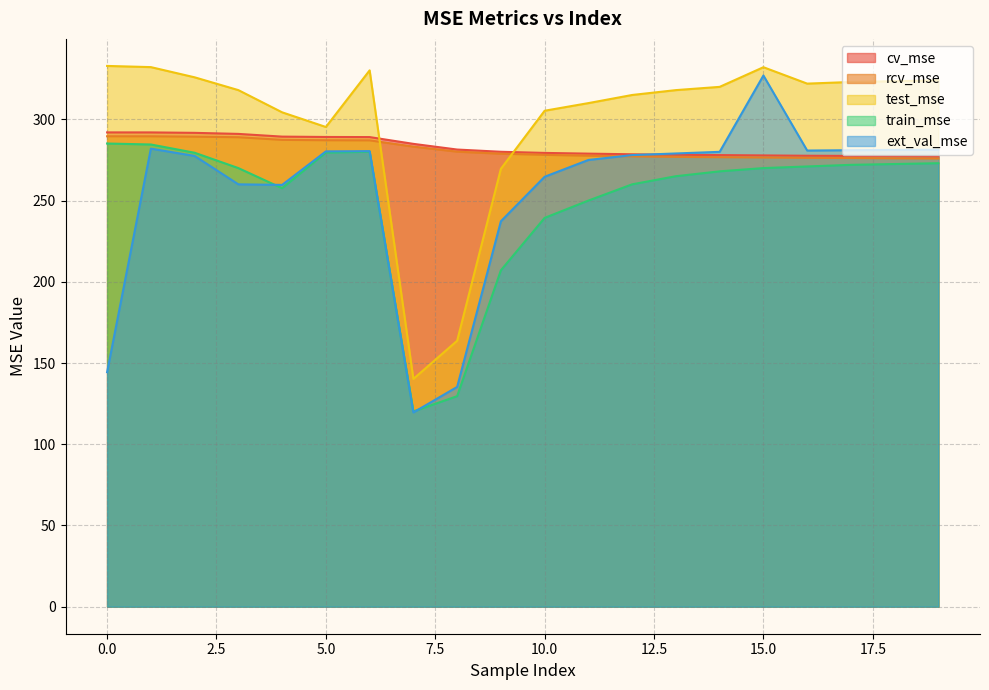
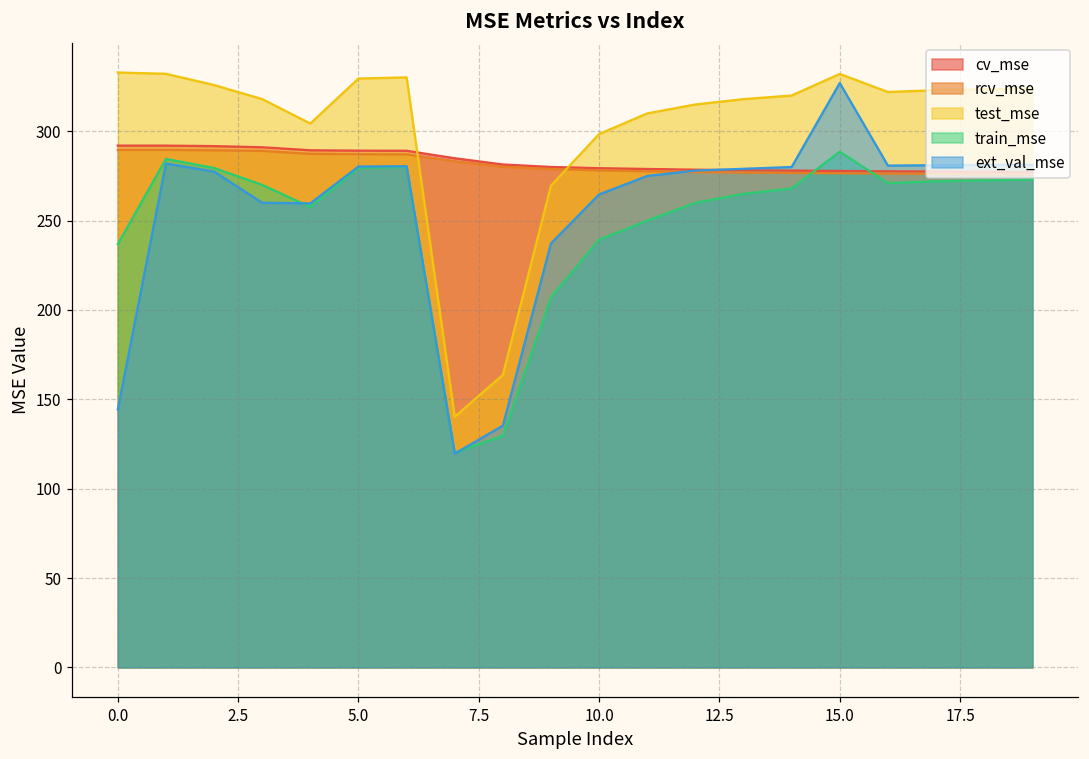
train_mse, 0.0: 285 -> 237
test_mse, 5.0: 295 -> 330
test_mse, 10.0: 305 -> 298
train_mse, 15.0: 270 -> 289
